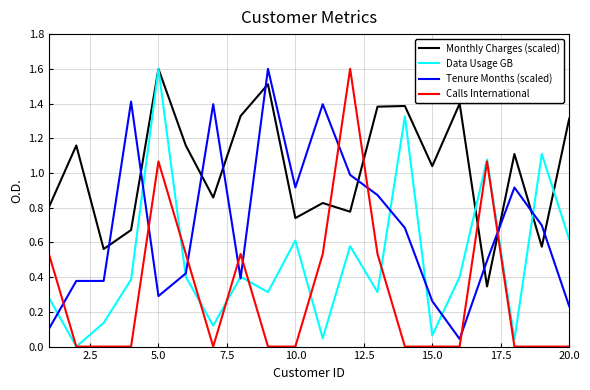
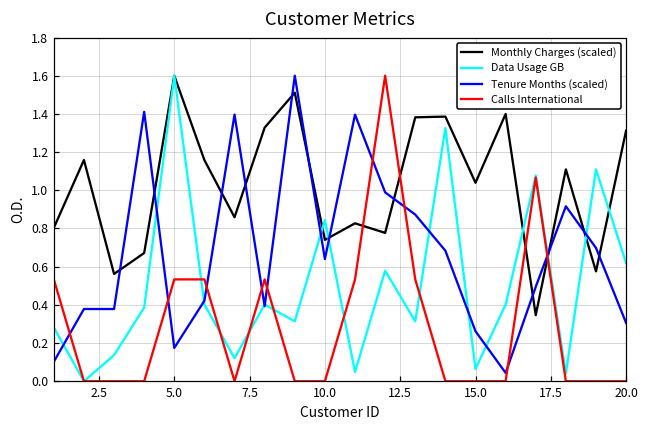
Tenure Months (scaled), 5.0: 0.29 -> 0.17
Calls International, 5.0: 1.07 -> 0.53
Data Usage GB, 10.0: 0.61 -> 0.84
Tenure Months (scaled), 10.0: 0.92 -> 0.64
Tenure Months (scaled), 20.0: 0.23 -> 0.31
